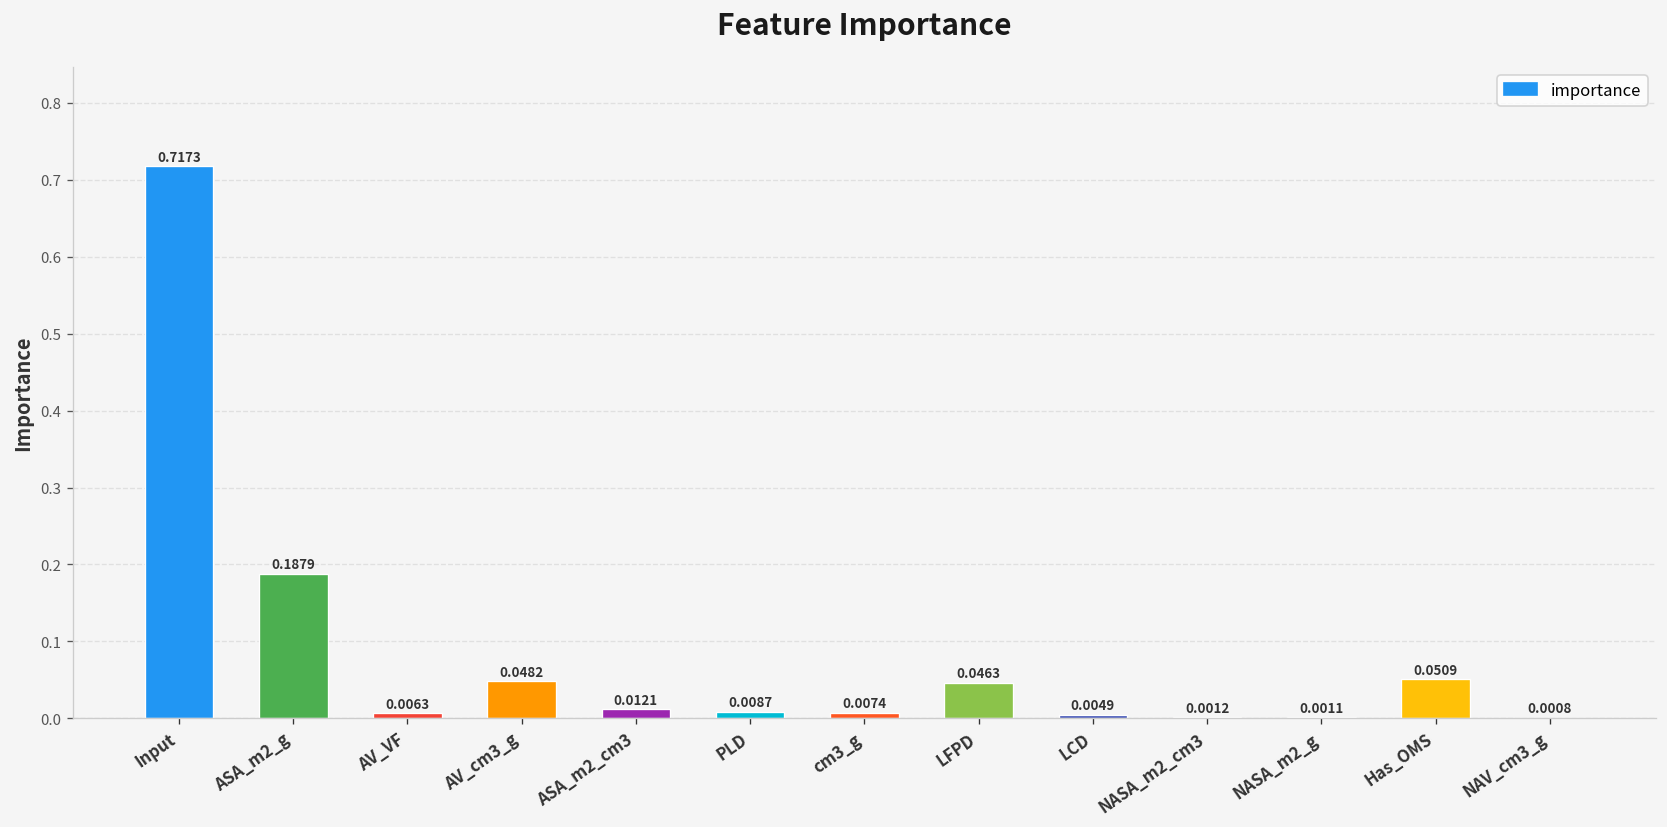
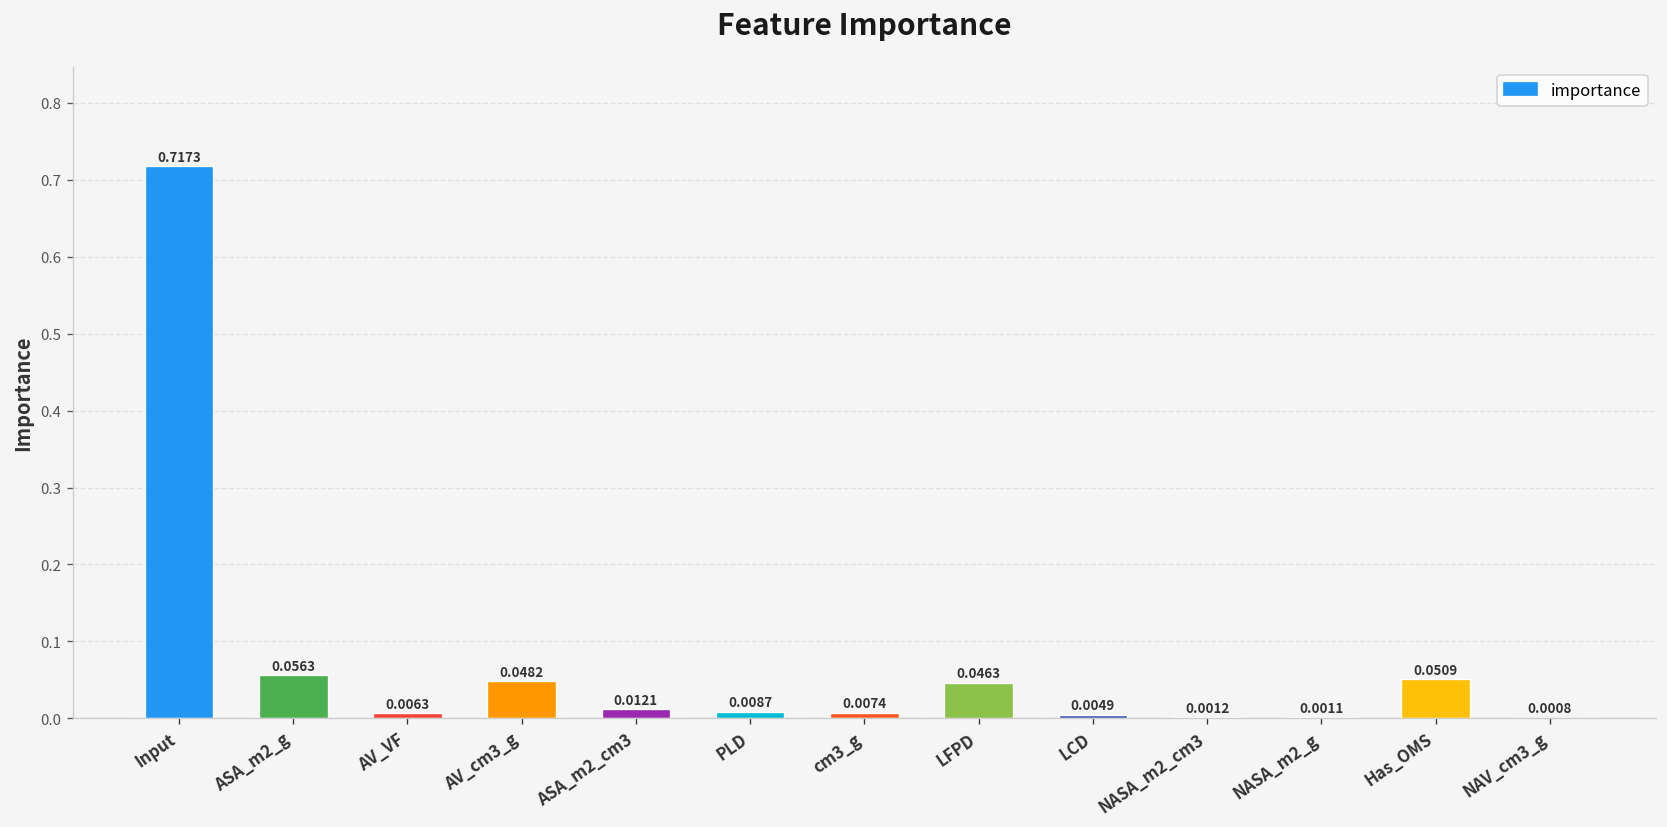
ASA_m2_g: 0.1879 -> 0.0563
